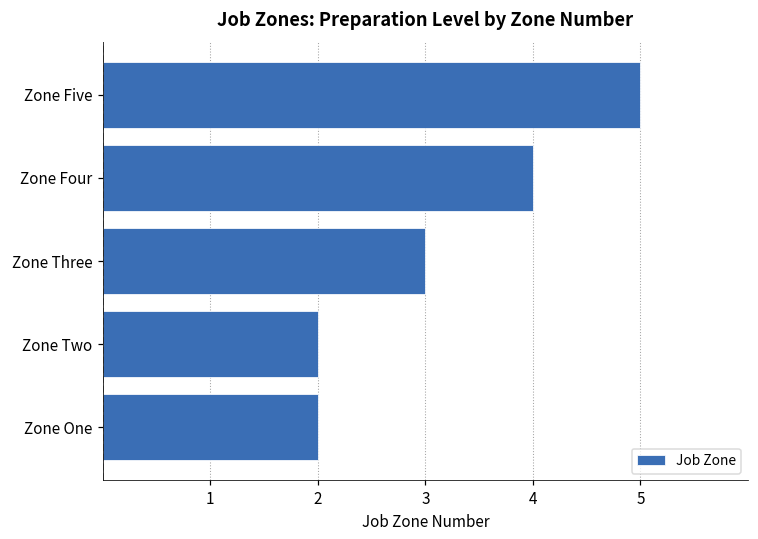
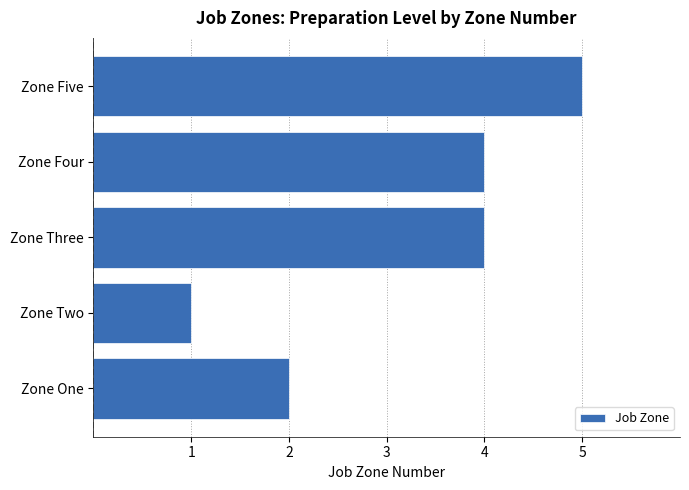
Zone Three: 3 -> 4
Zone Two: 2 -> 1
